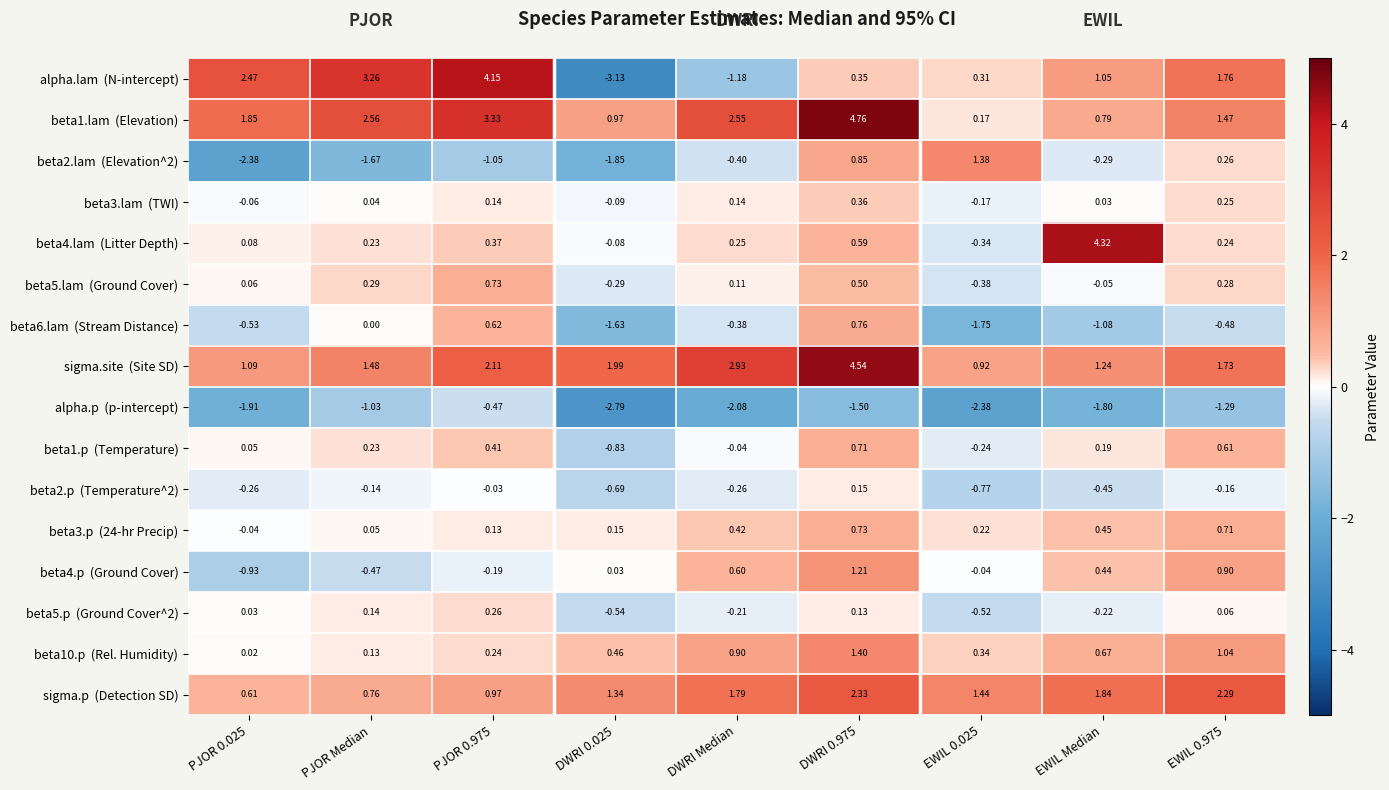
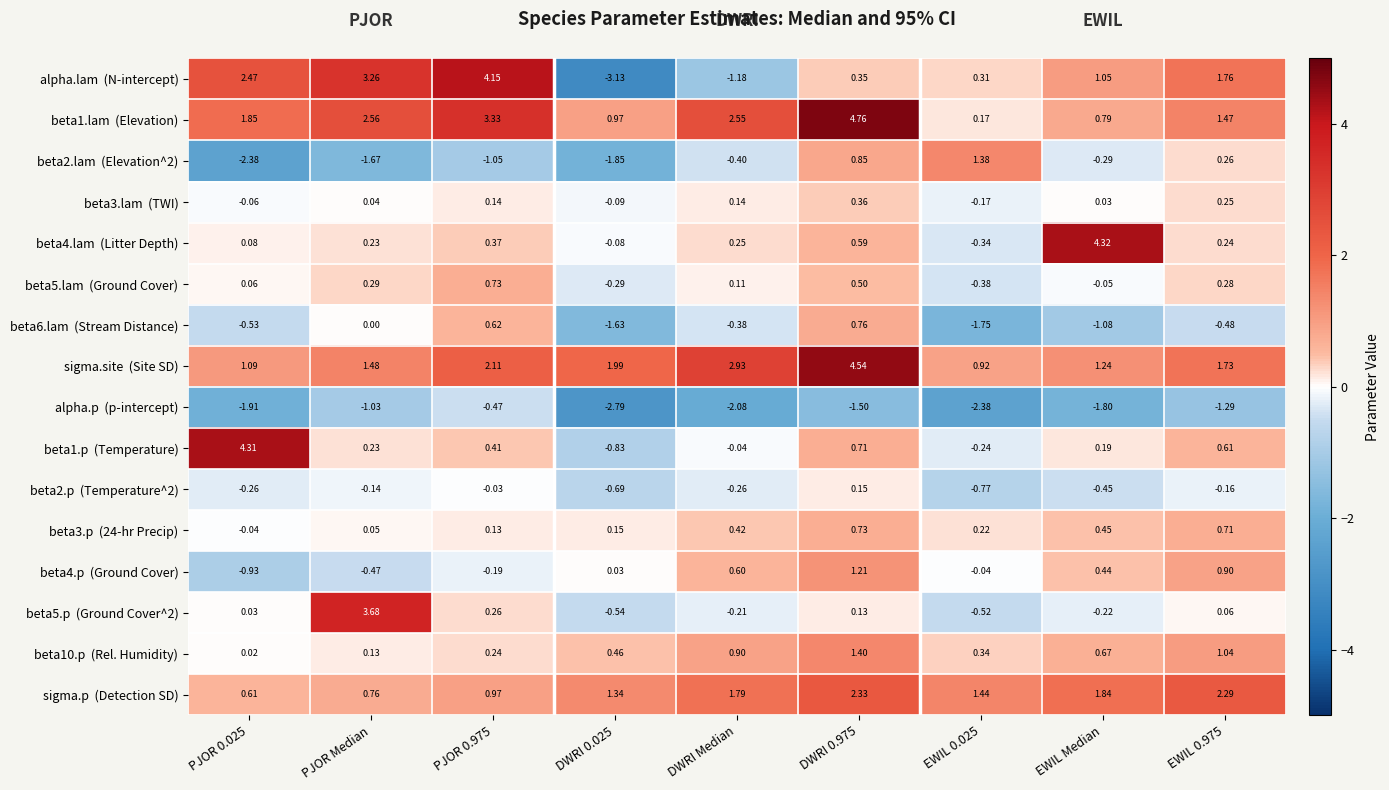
beta1.p (Temperature), PJOR 0.025: 0.05 -> 4.31
beta5.p (Ground Cover^2), PJOR Median: 0.14 -> 3.68
